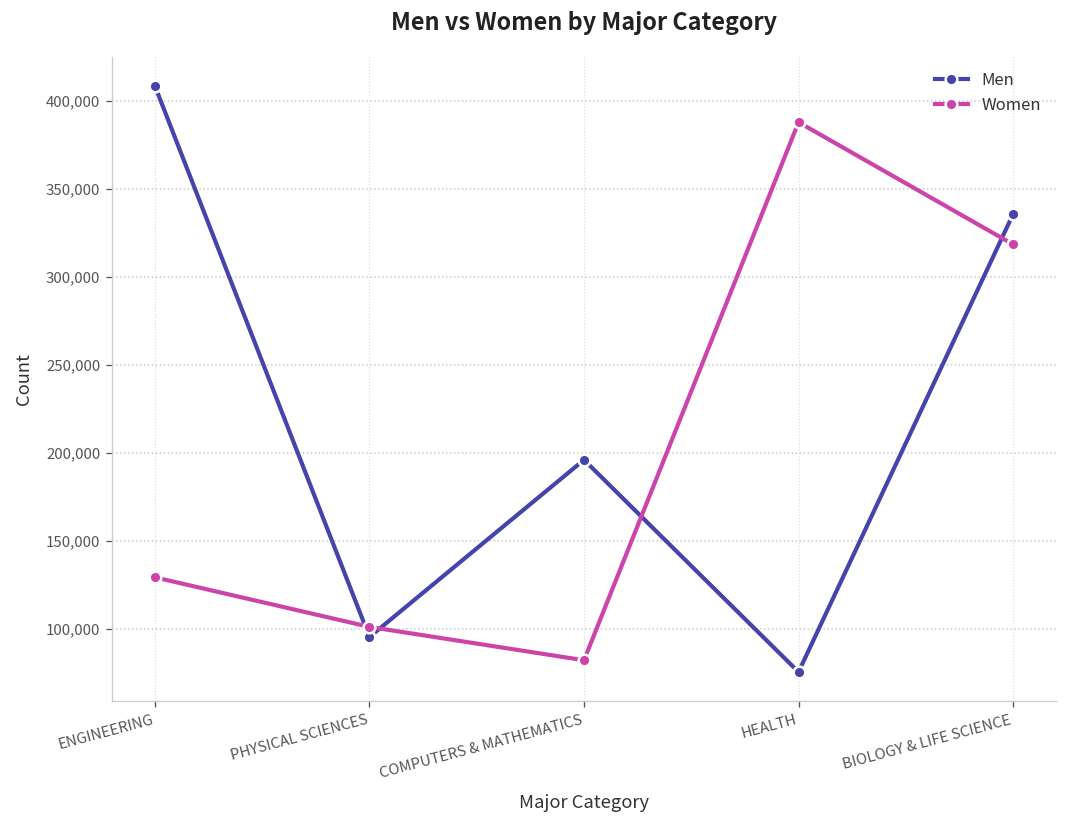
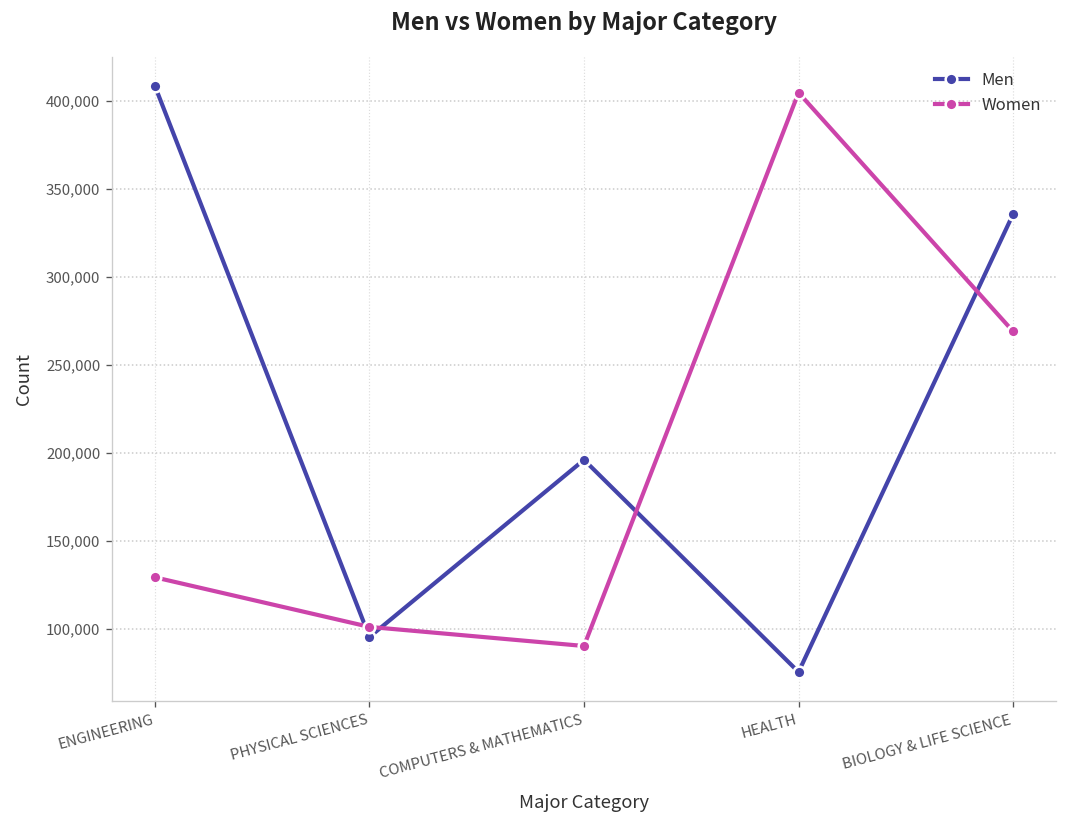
Women, COMPUTERS & MATHEMATICS: 82,000 -> 90,000
Women, HEALTH: 388,000 -> 405,000
Women, BIOLOGY & LIFE SCIENCE: 318,000 -> 269,000
